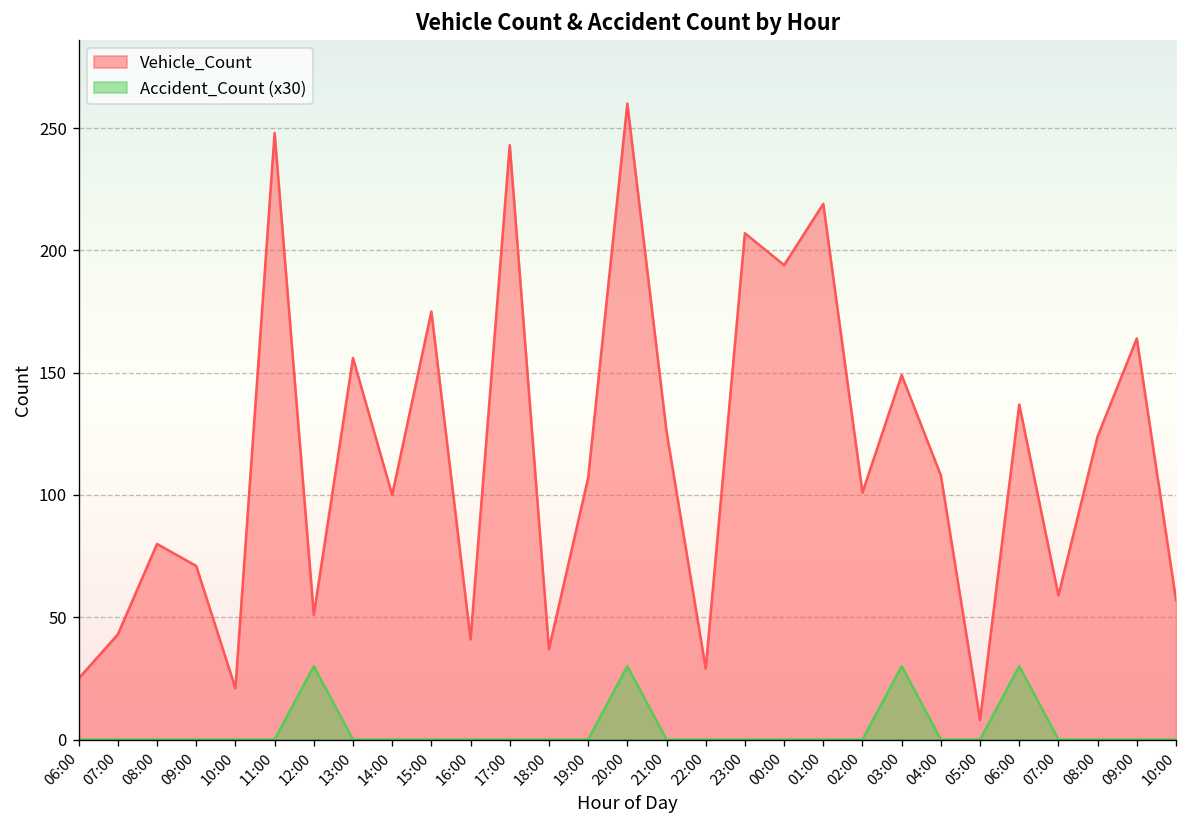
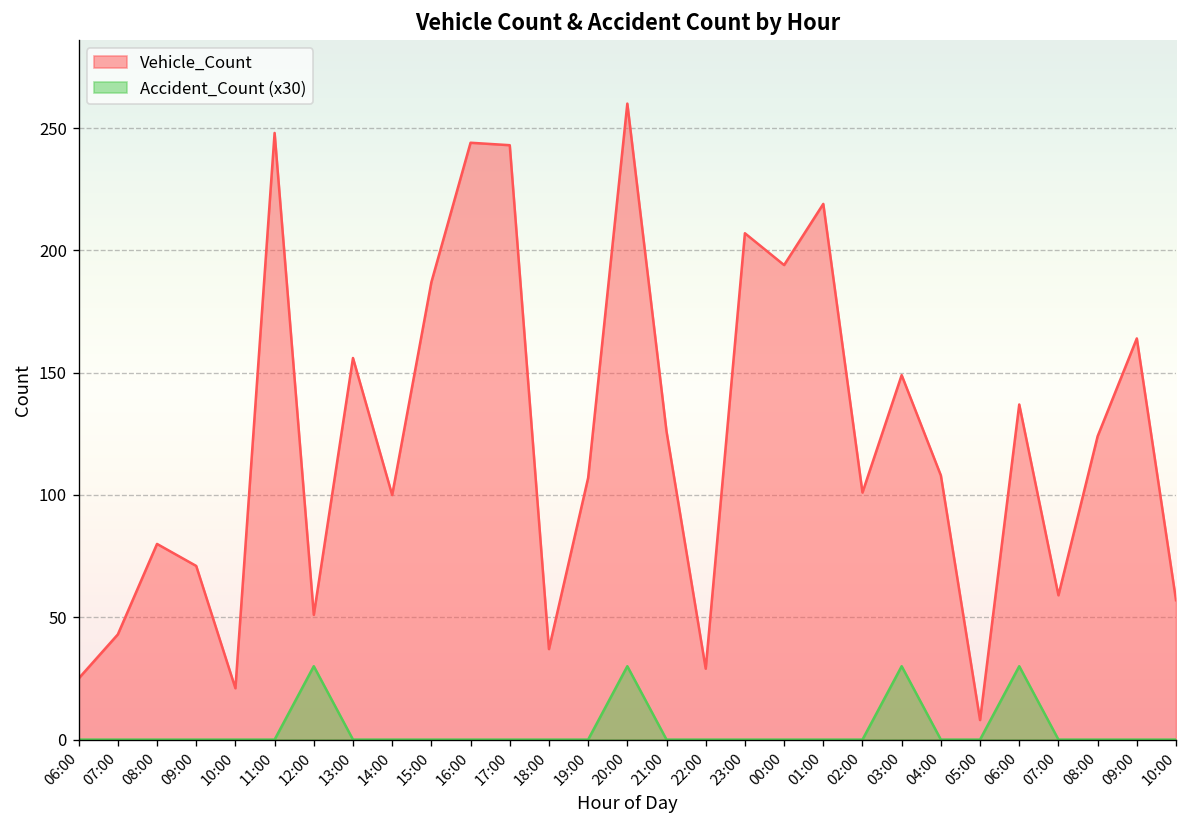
Vehicle_Count, 15:00: 175 -> 187
Vehicle_Count, 16:00: 41 -> 244
